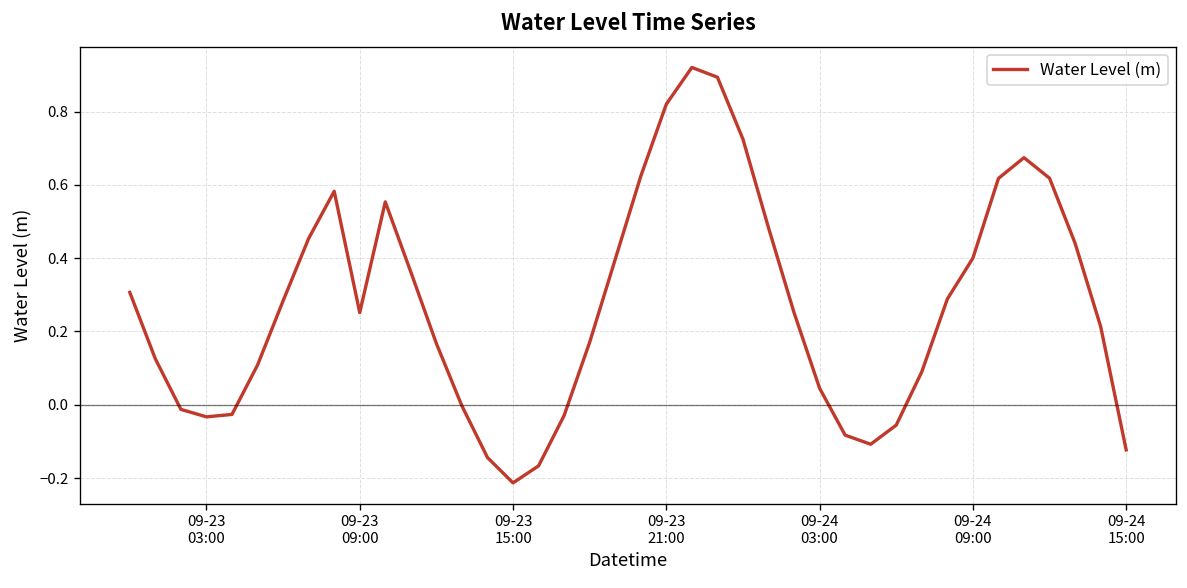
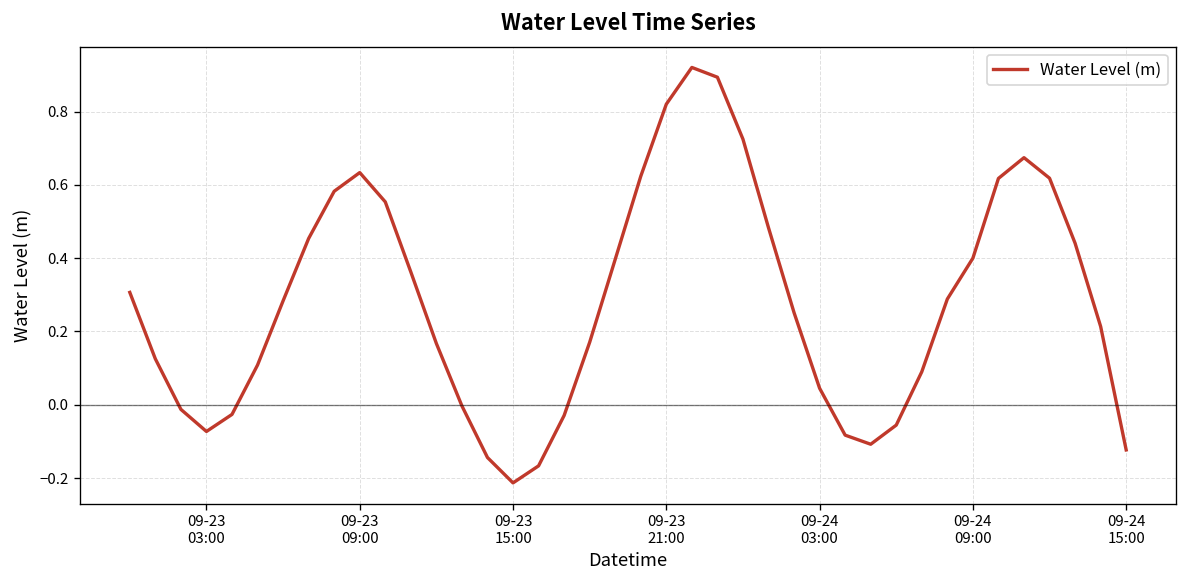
09-23 03:00: -0.03 -> -0.07
09-23 09:00: 0.25 -> 0.63
